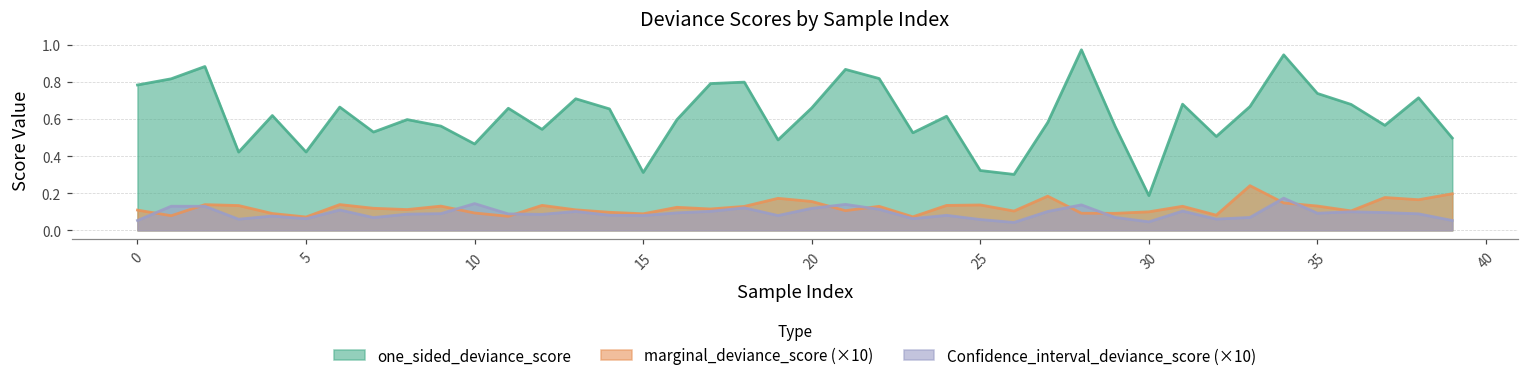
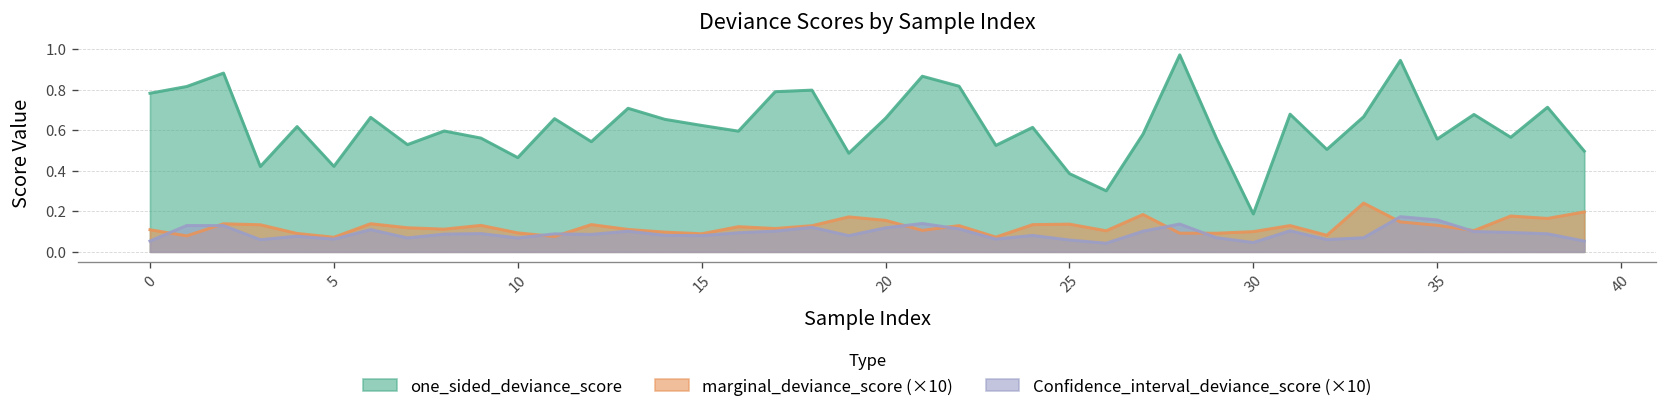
Confidence_interval_deviance_score (×10), 10: 0.14 -> 0.07
one_sided_deviance_score, 15: 0.31 -> 0.62
one_sided_deviance_score, 25: 0.32 -> 0.39
one_sided_deviance_score, 35: 0.74 -> 0.56
Confidence_interval_deviance_score (×10), 35: 0.09 -> 0.16
